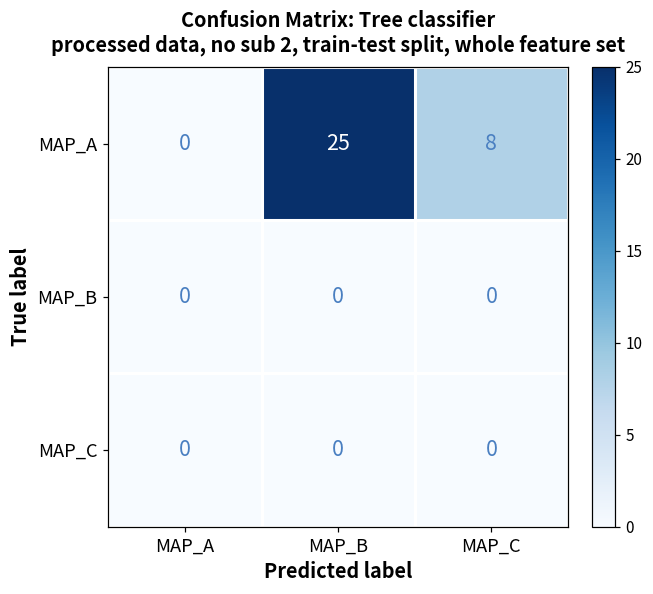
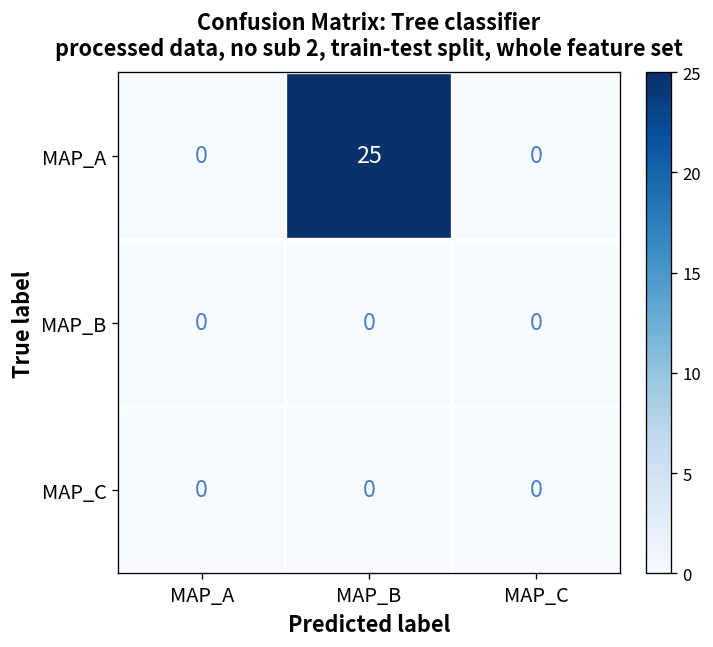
MAP_A, MAP_C: 8 -> 0
